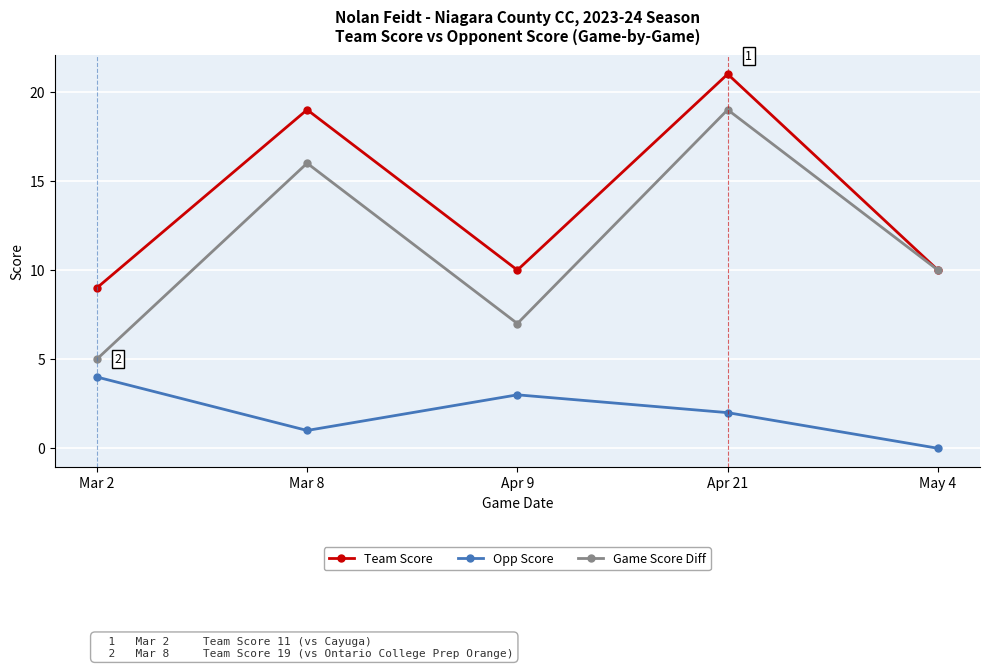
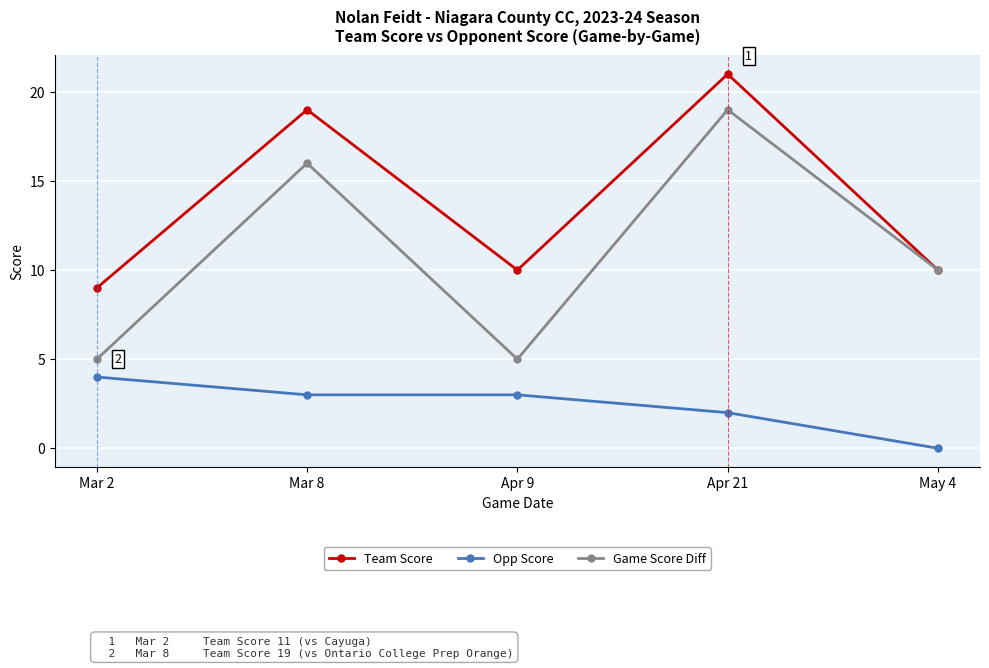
Opp Score, Mar 8: 1 -> 3
Game Score Diff, Apr 9: 7 -> 5
